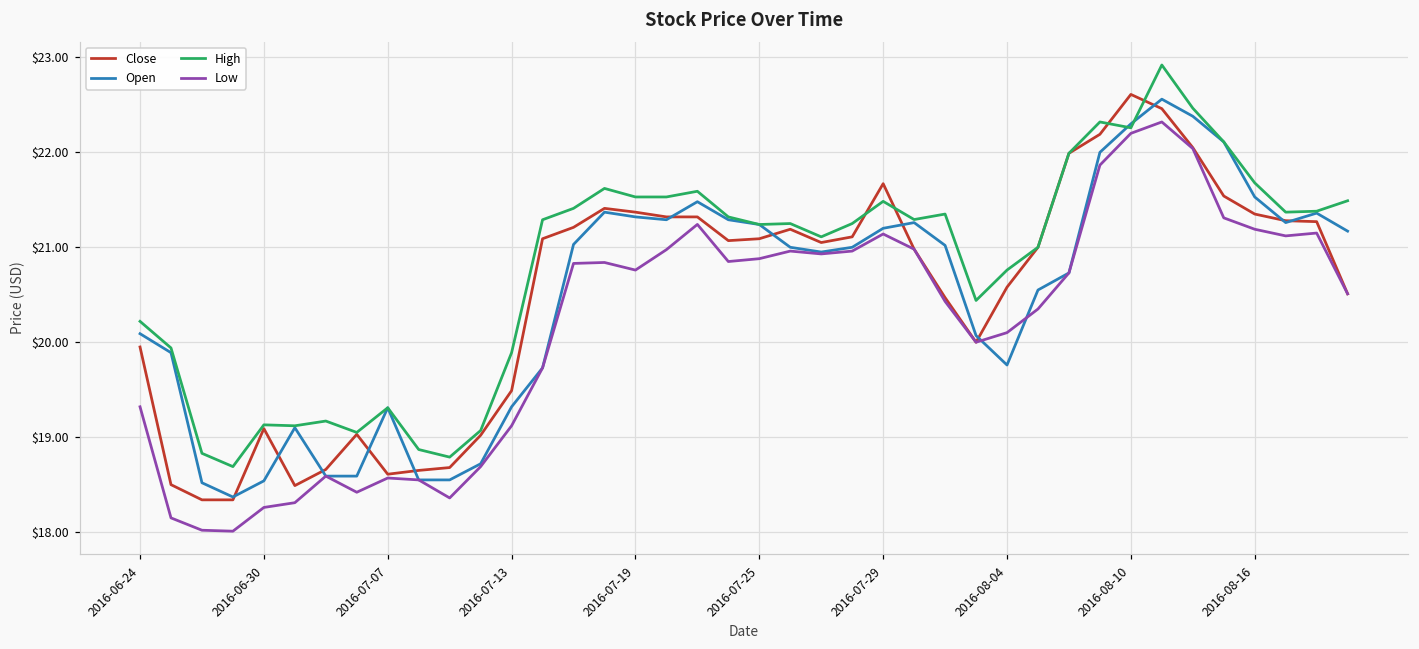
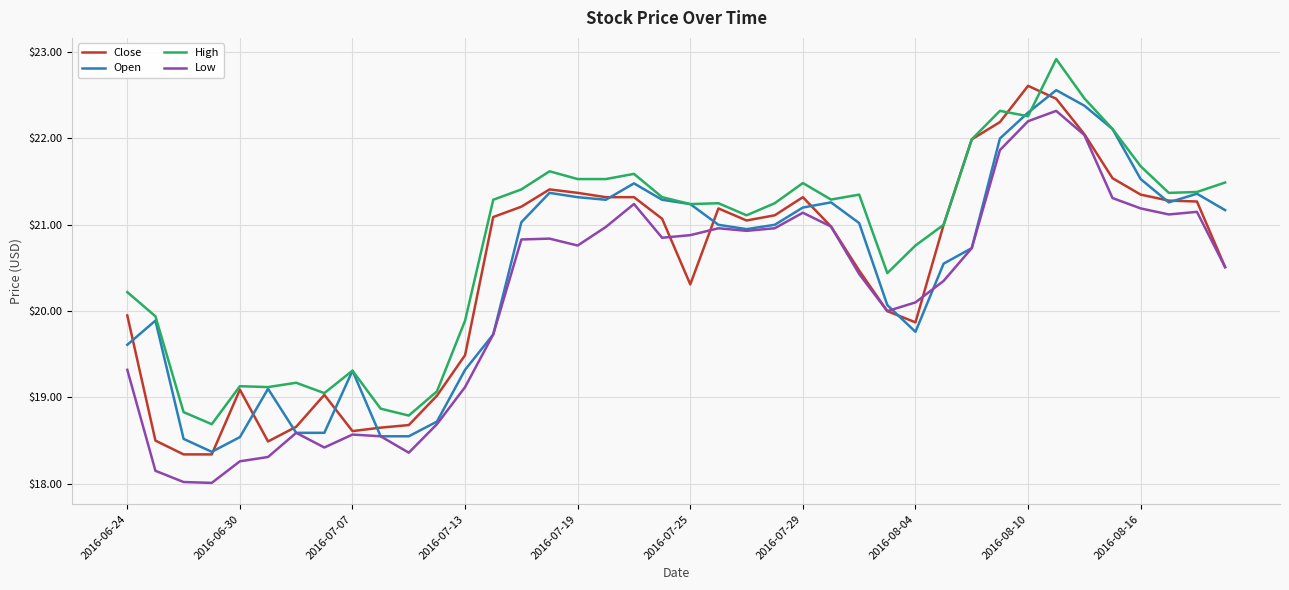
Open, 2016-06-24: $20.1 -> $19.6
Close, 2016-07-25: $21.1 -> $20.3
Close, 2016-07-29: $21.7 -> $21.3
Close, 2016-08-04: $20.6 -> $19.9
